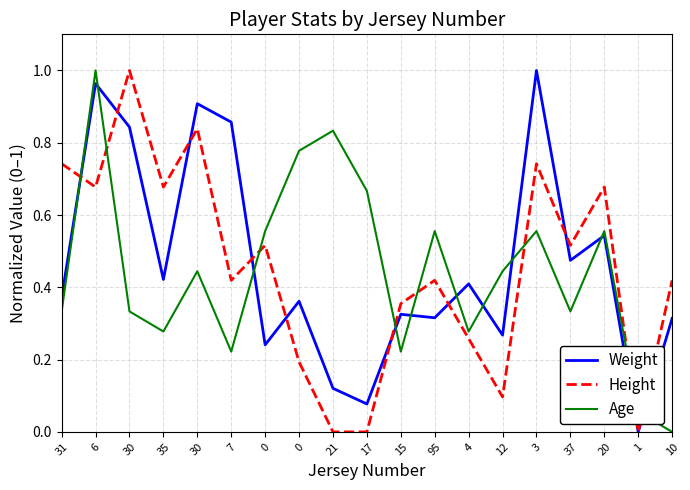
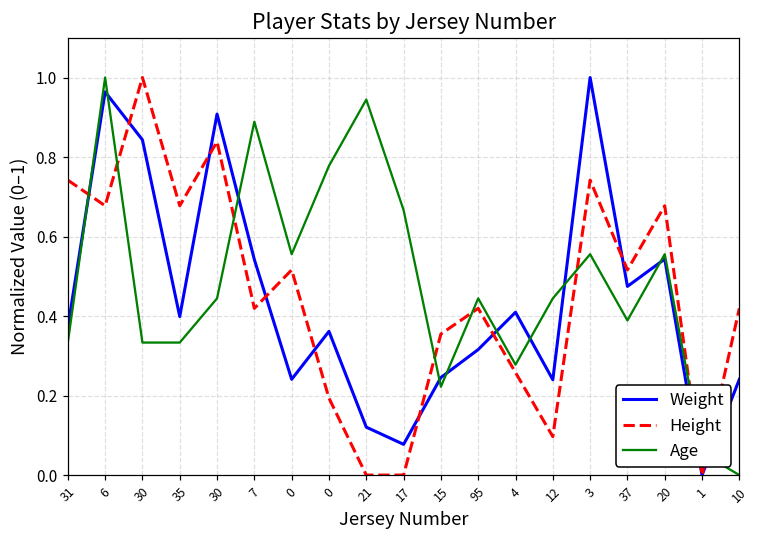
Weight, 35: 0.42 -> 0.40
Age, 35: 0.28 -> 0.33
Weight, 7: 0.86 -> 0.54
Age, 7: 0.22 -> 0.89
Age, 21: 0.83 -> 0.94
Weight, 15: 0.33 -> 0.25
Age, 95: 0.56 -> 0.44
Weight, 12: 0.27 -> 0.24
Age, 37: 0.33 -> 0.39
Weight, 10: 0.31 -> 0.24
